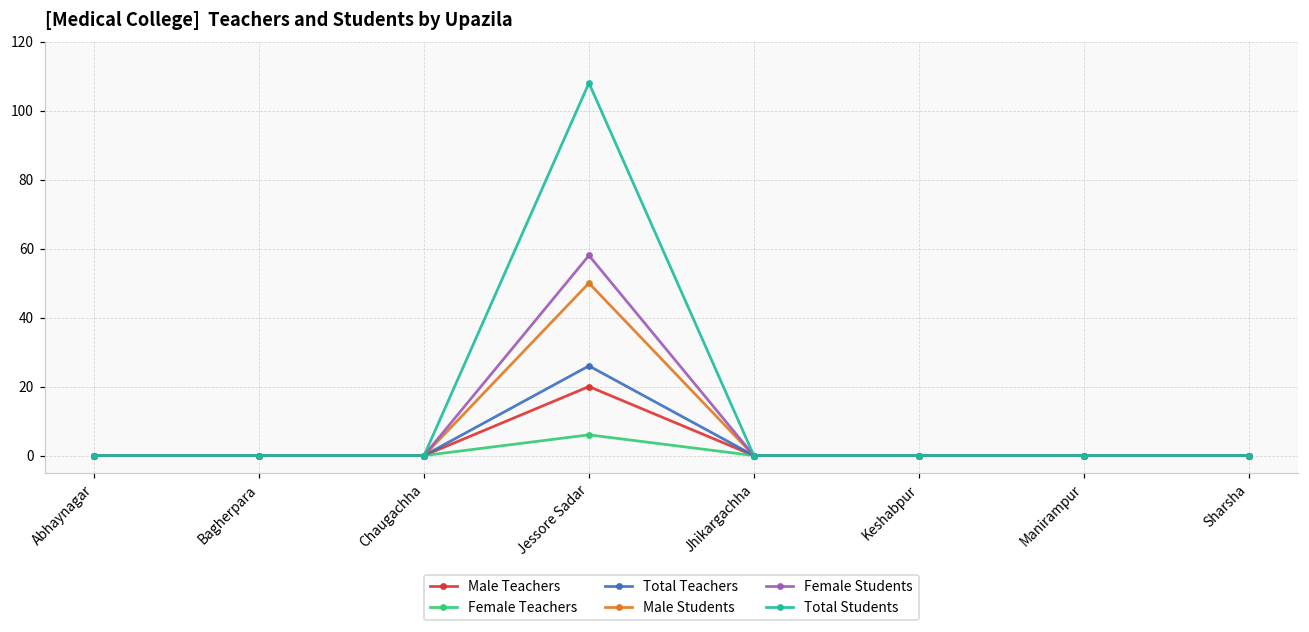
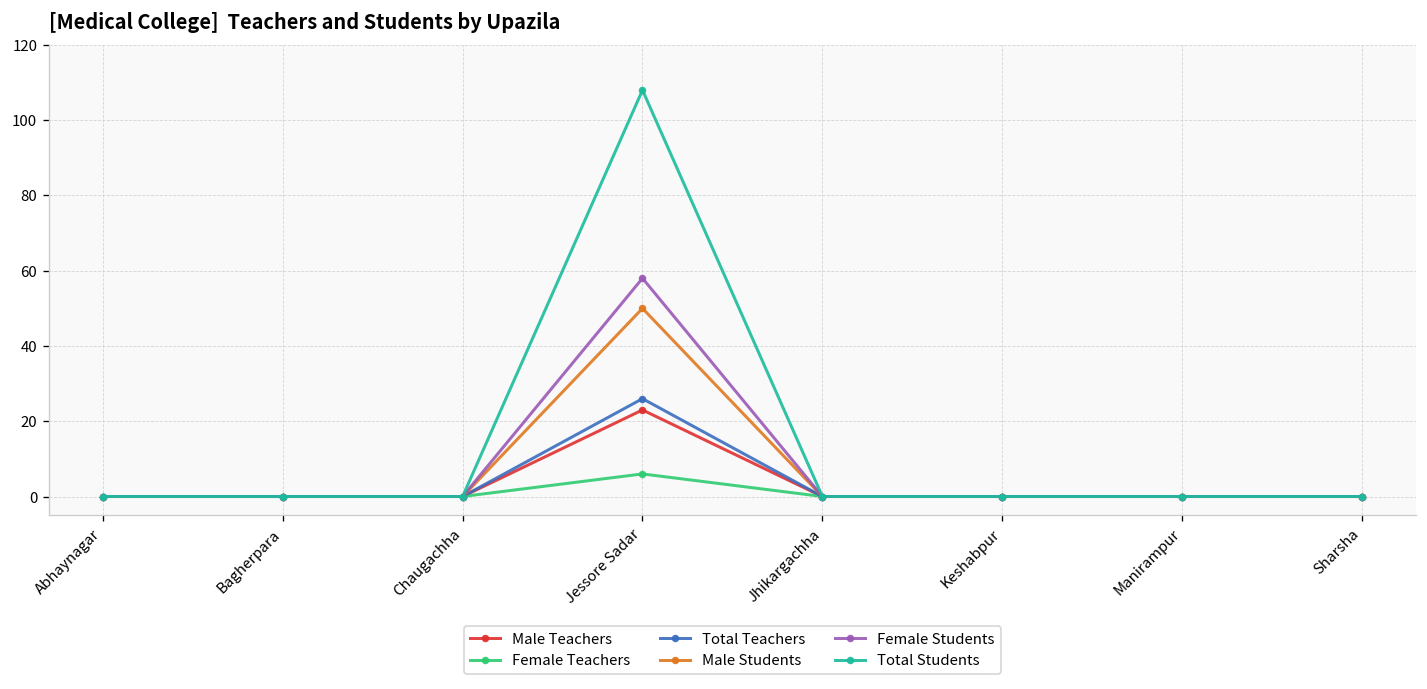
Male Teachers, Jessore Sadar: 20 -> 23
